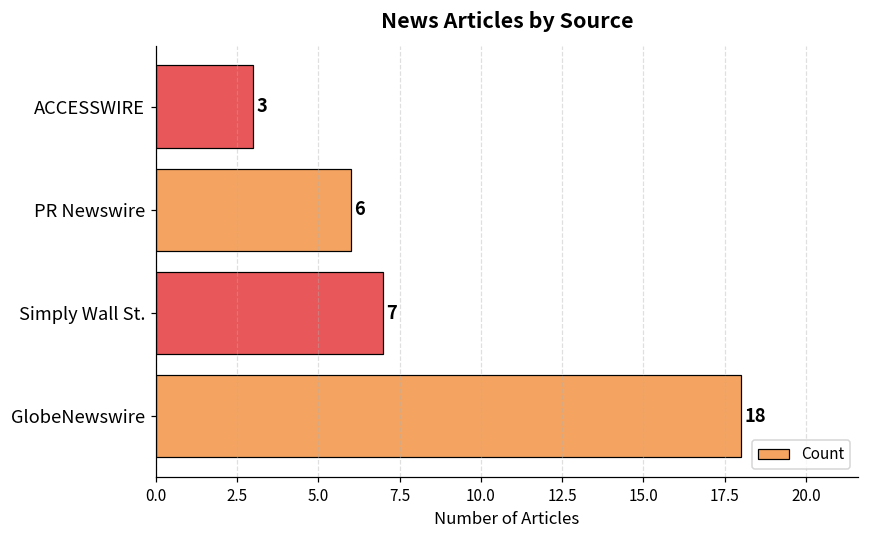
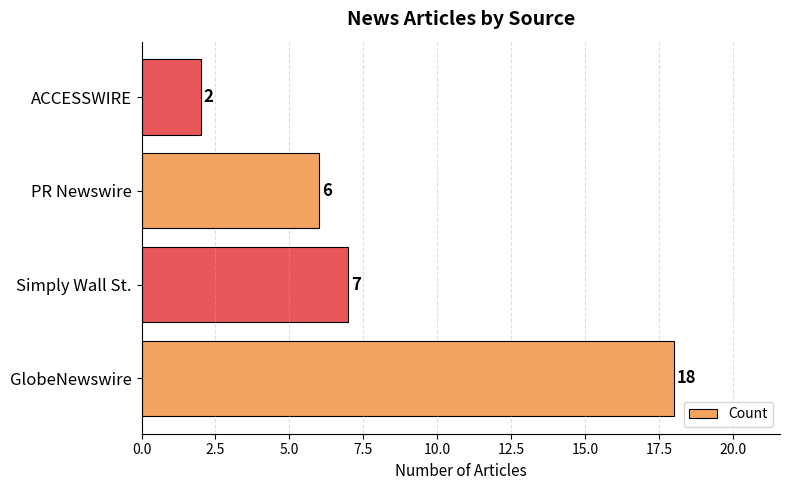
ACCESSWIRE: 3 -> 2
